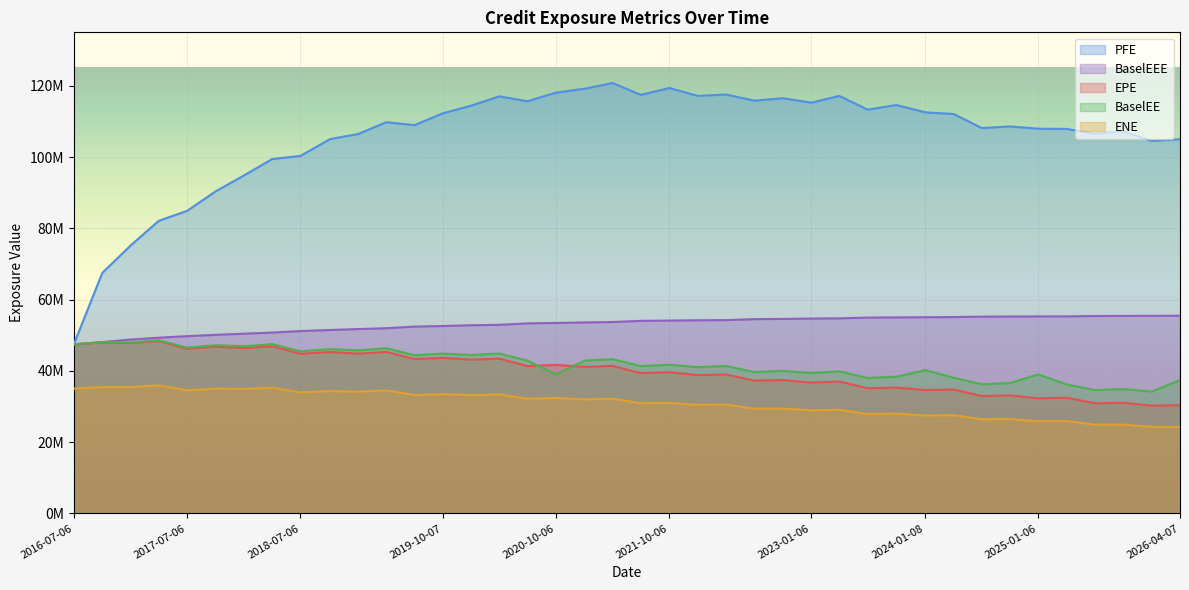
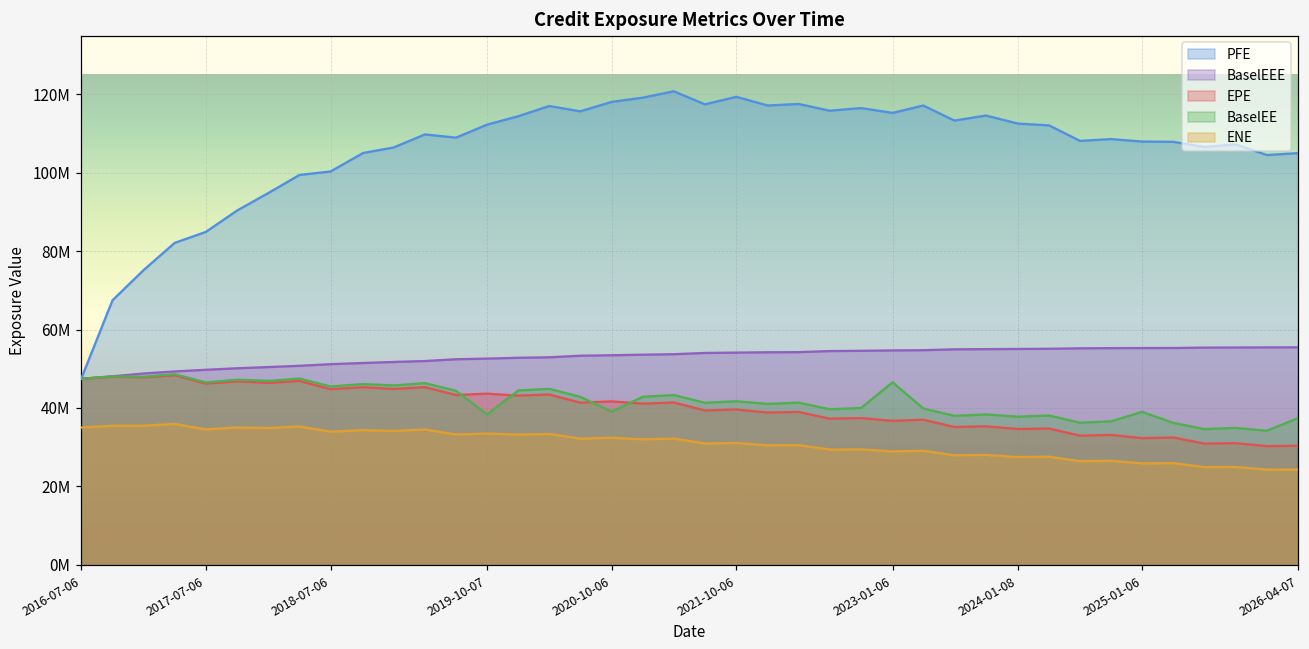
BaselEE, 2019-10-07: 45000000 -> 38000000
BaselEE, 2023-01-06: 39000000 -> 47000000
BaselEE, 2024-01-08: 40000000 -> 38000000
